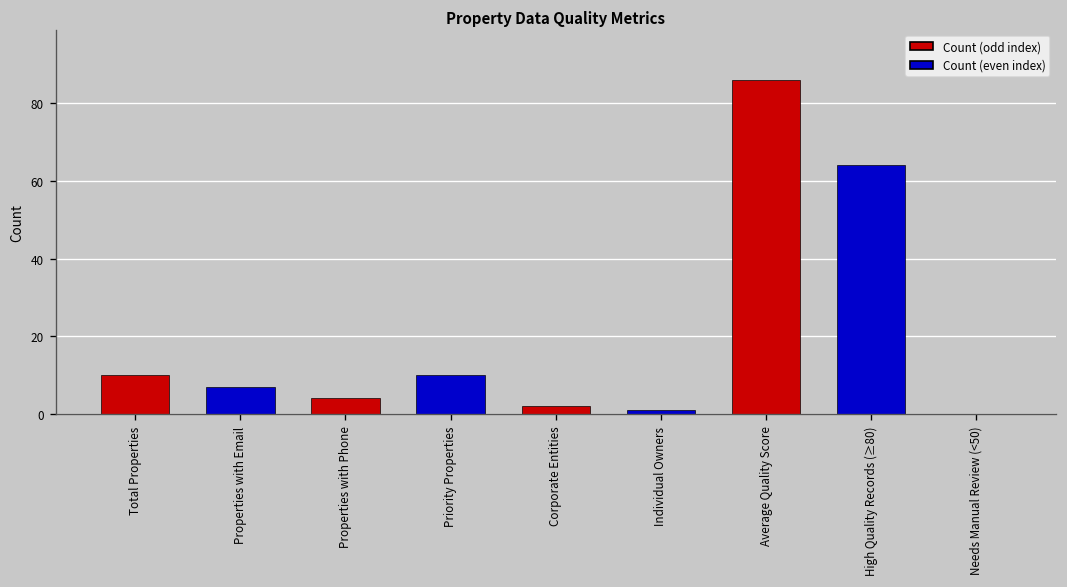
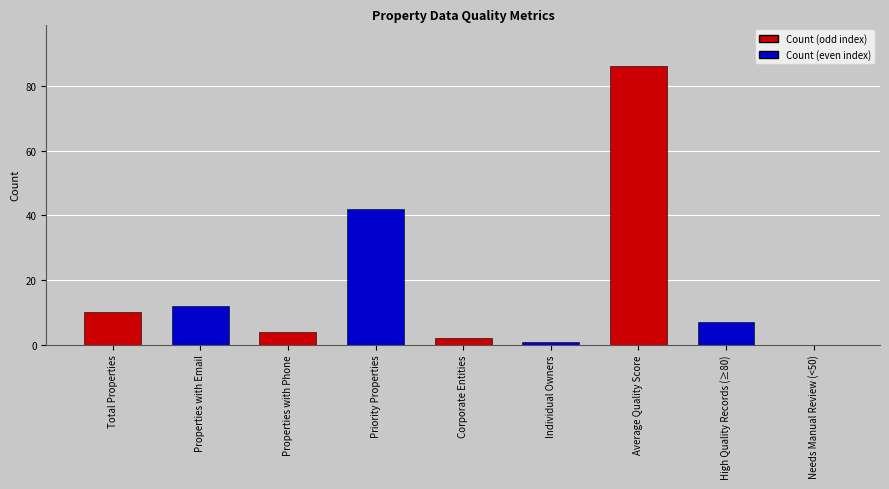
Properties with Email: 7 -> 12
Priority Properties: 10 -> 42
High Quality Records (≥80): 64 -> 7
